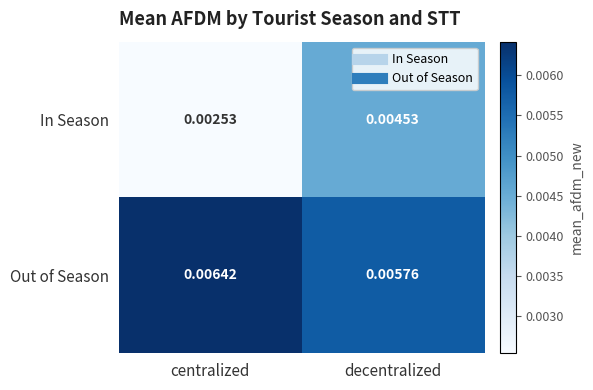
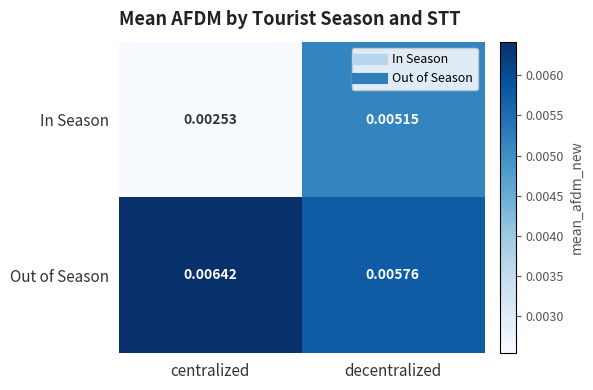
In Season, decentralized: 0.00453 -> 0.00515
